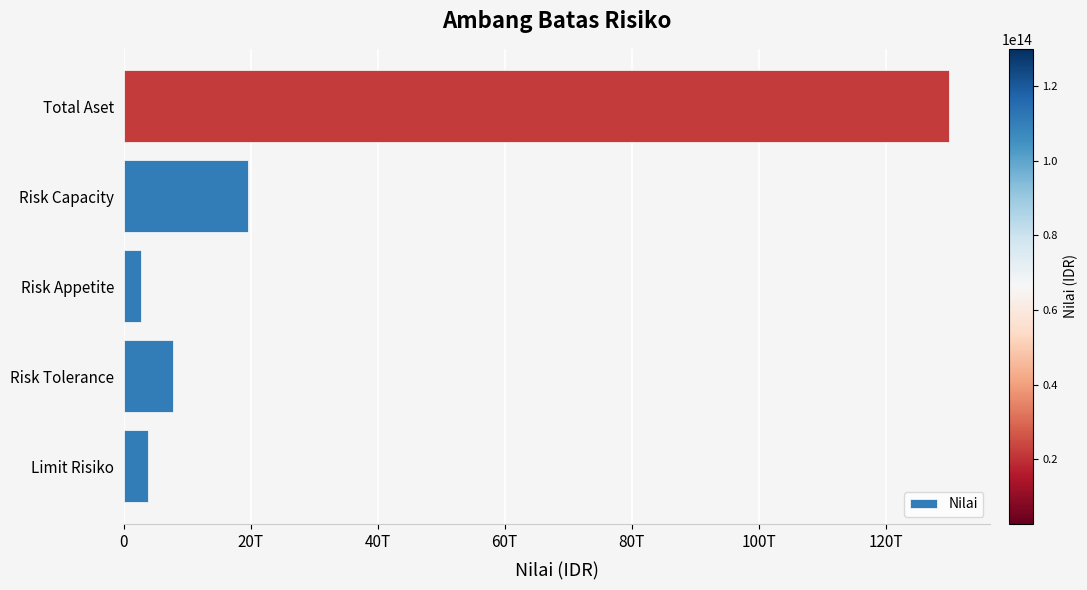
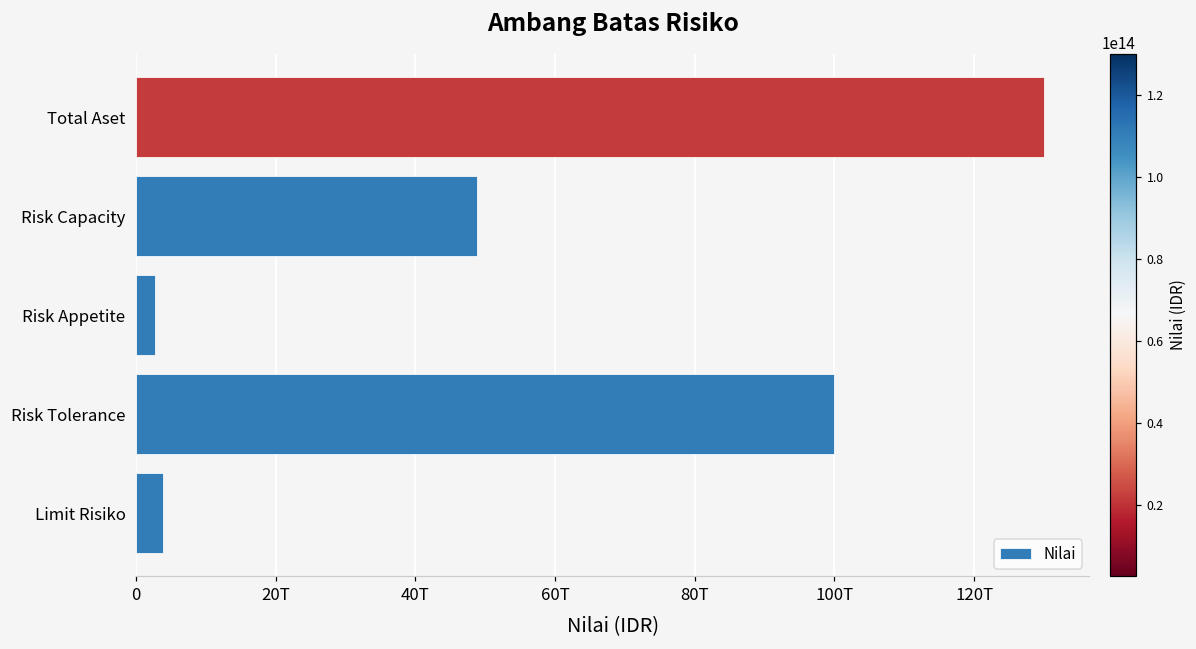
Risk Capacity: 20T -> 49T
Risk Tolerance: 8T -> 100T
